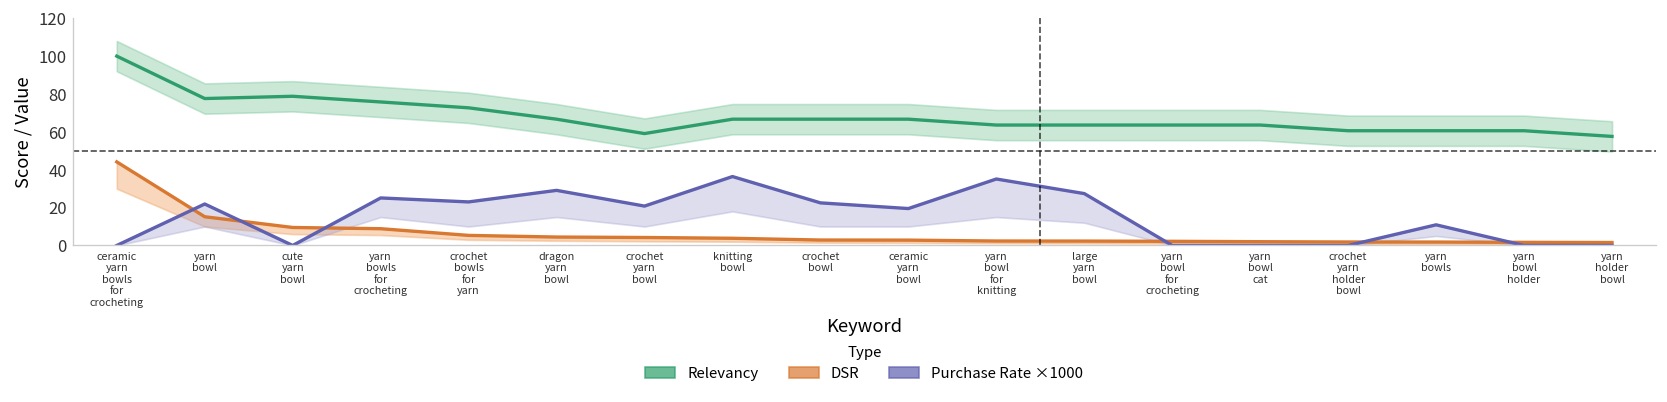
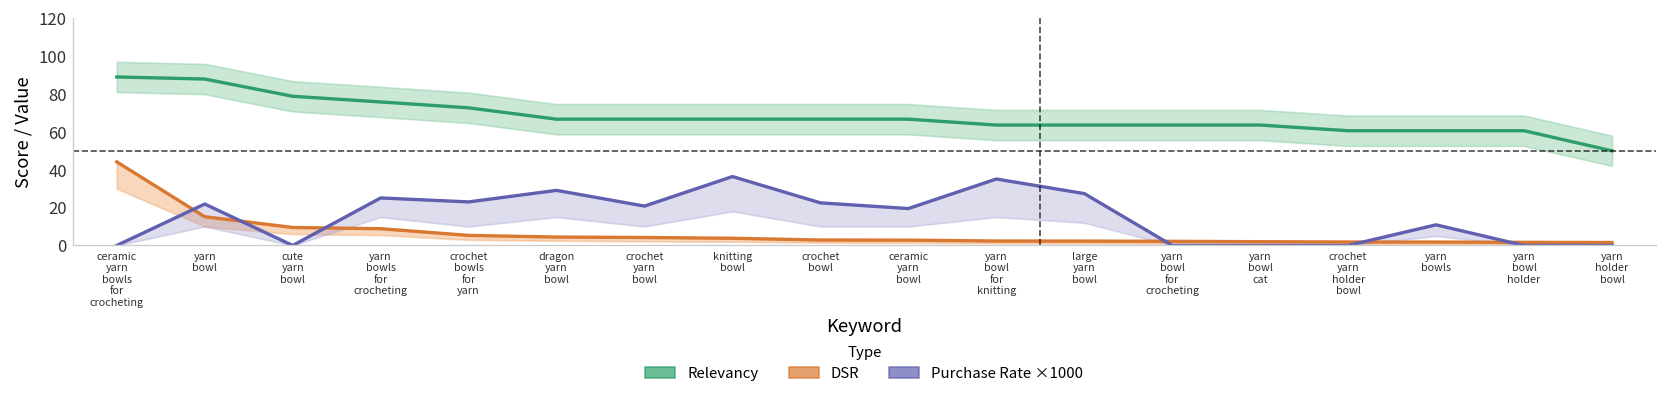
Relevancy, ceramic yarn bowls for crocheting: 100 -> 89
Relevancy, yarn bowl: 78 -> 88
Relevancy, crochet yarn bowl: 59 -> 67
Relevancy, yarn holder bowl: 58 -> 50
